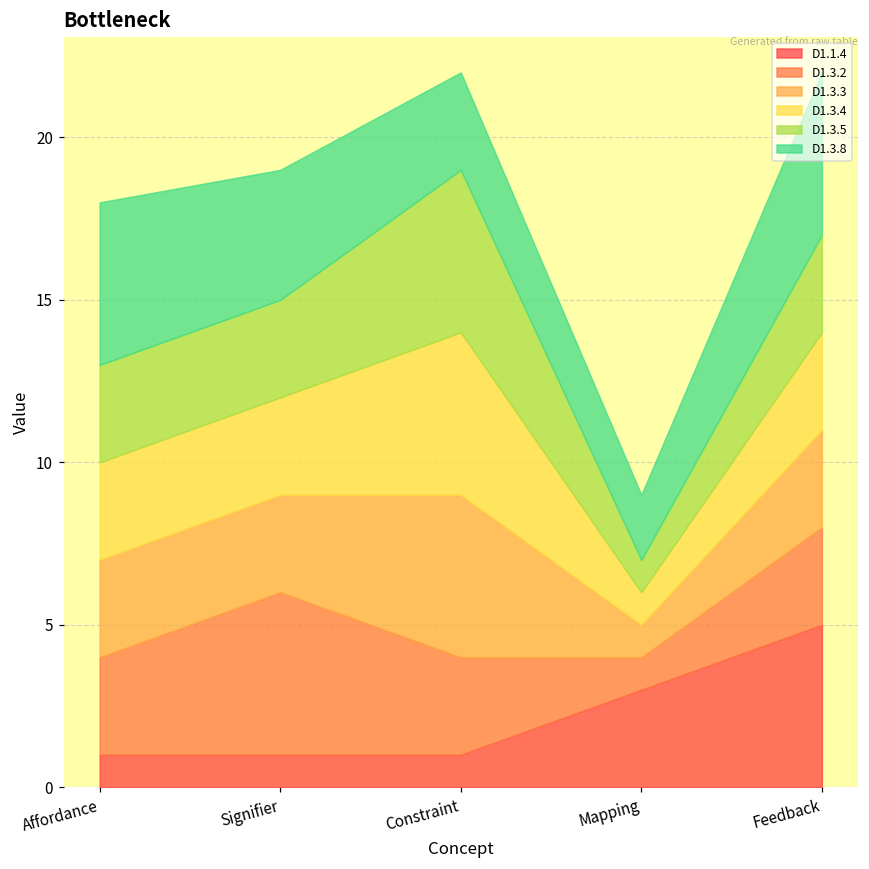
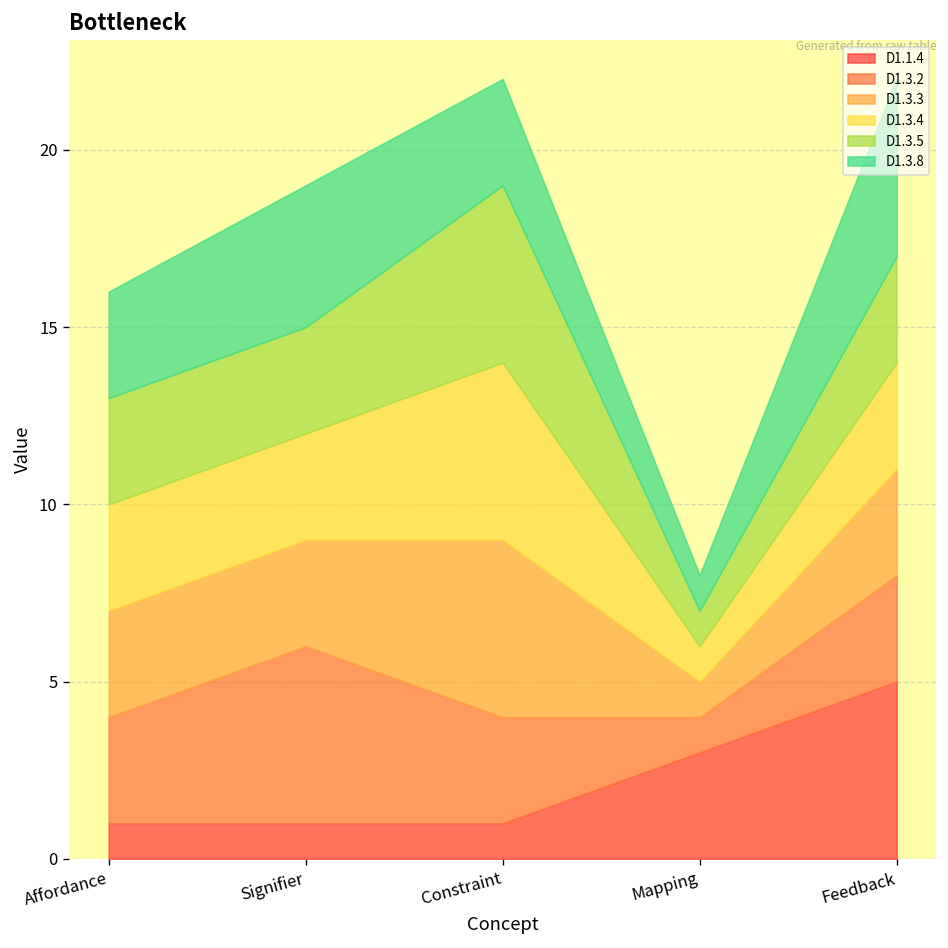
D1.3.8, Affordance: 5 -> 3
D1.3.8, Mapping: 2 -> 1
